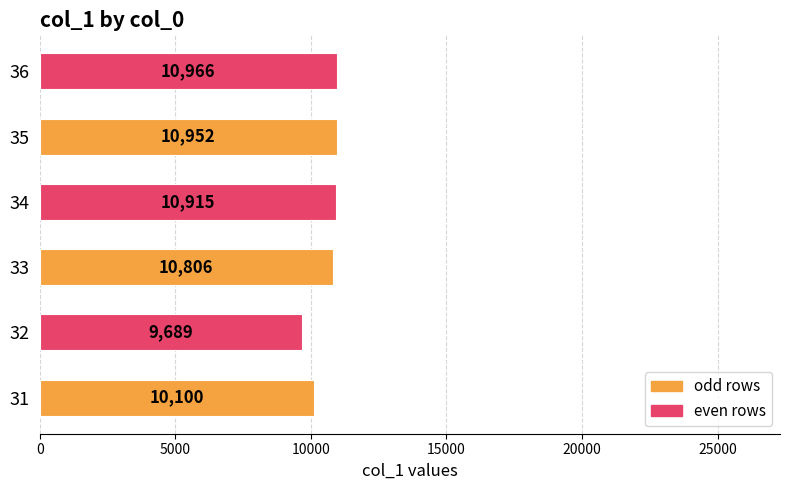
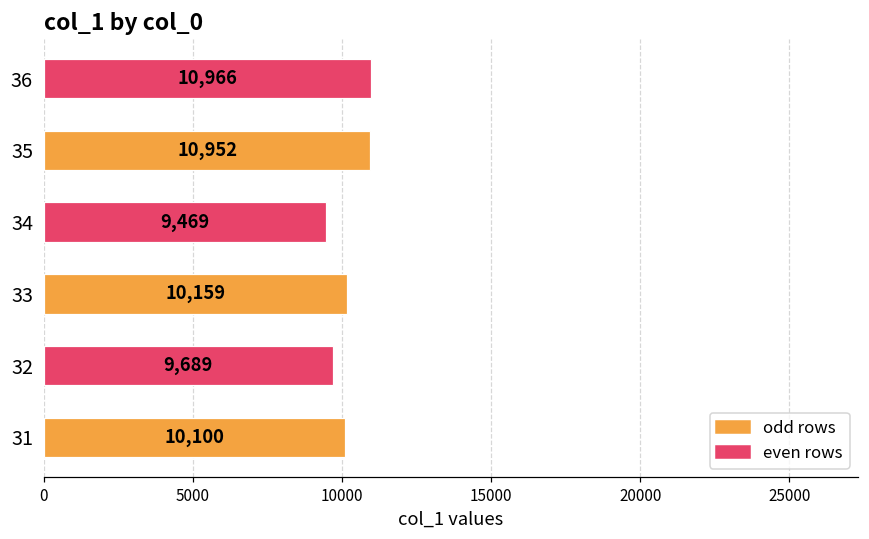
34: 10,915 -> 9,469
33: 10,806 -> 10,159
